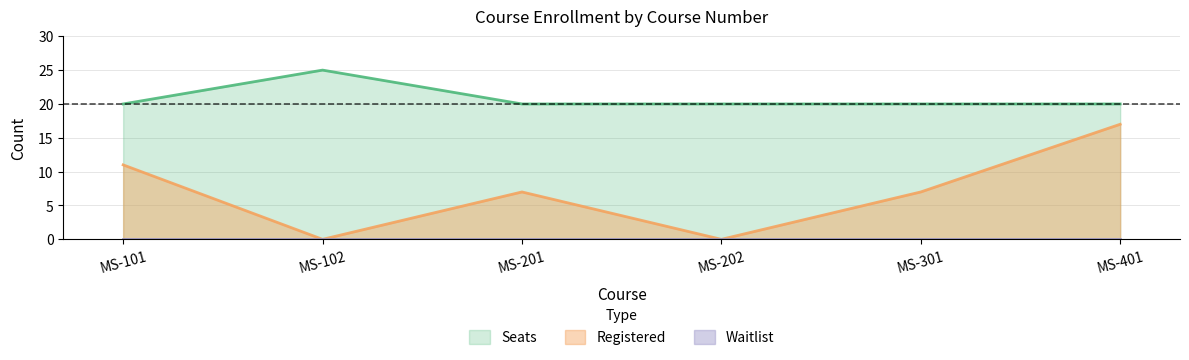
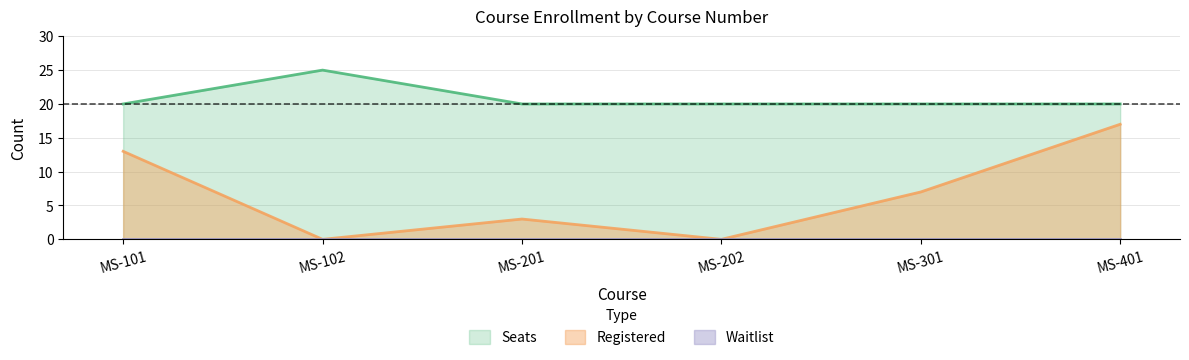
Registered, MS-101: 11 -> 13
Registered, MS-201: 7 -> 3
